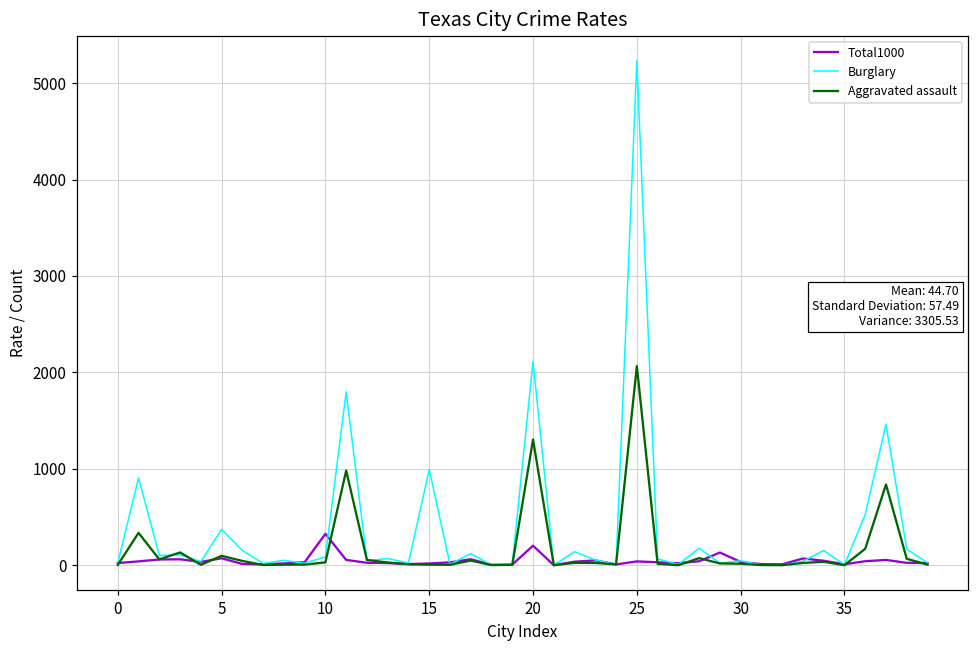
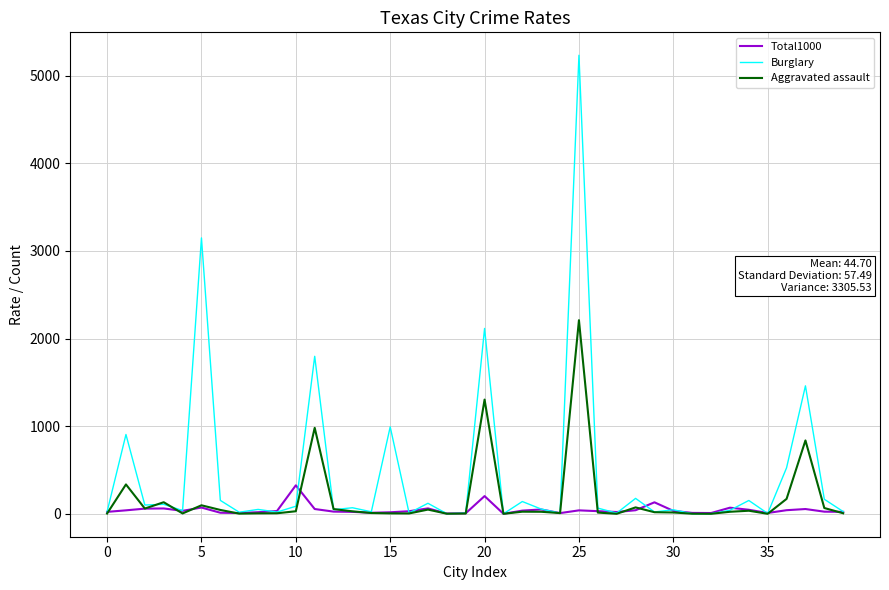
Burglary, 5: 400 -> 3100
Aggravated assault, 25: 2100 -> 2200
